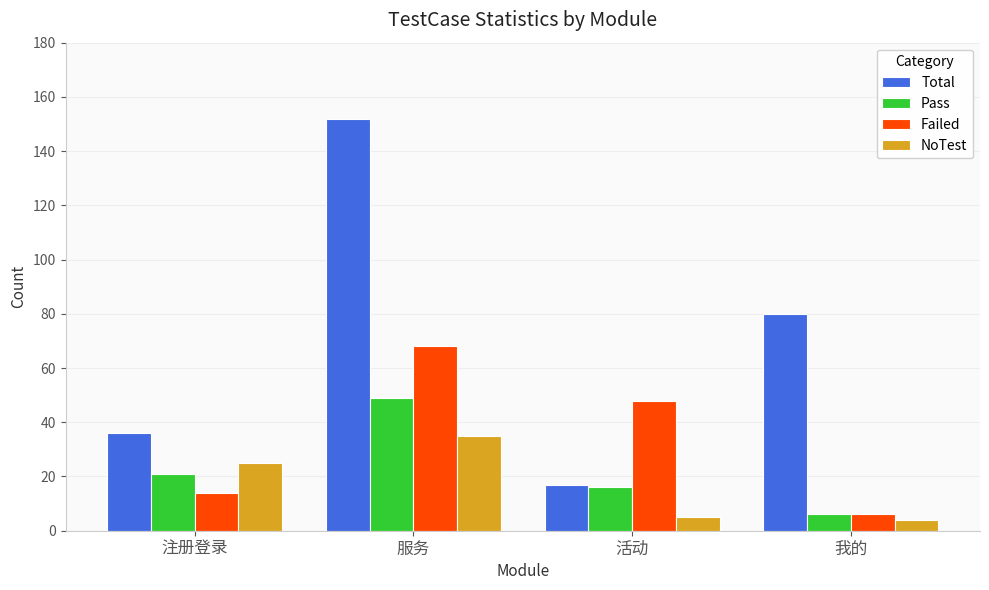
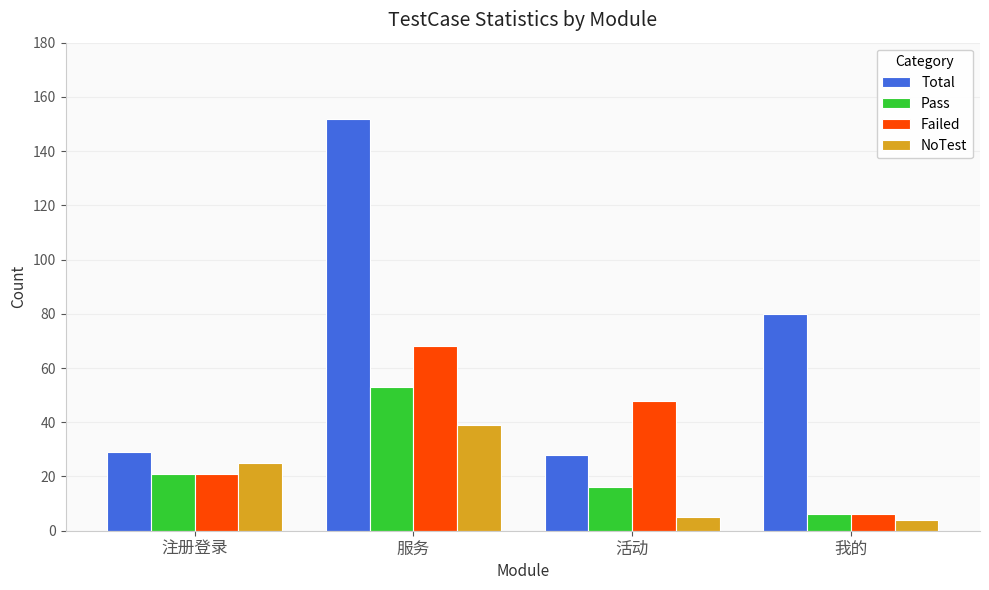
Total, 注册登录: 36 -> 29
Failed, 注册登录: 14 -> 21
Pass, 服务: 49 -> 53
NoTest, 服务: 35 -> 39
Total, 活动: 17 -> 28
